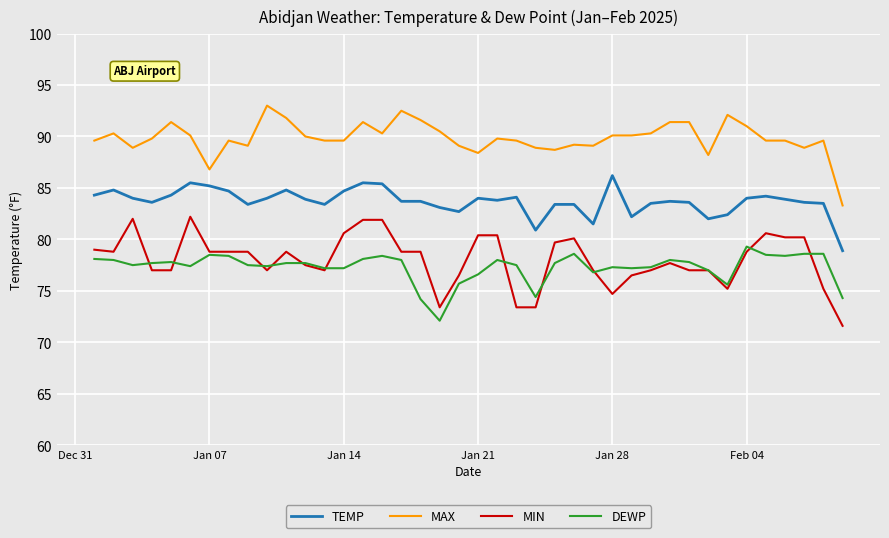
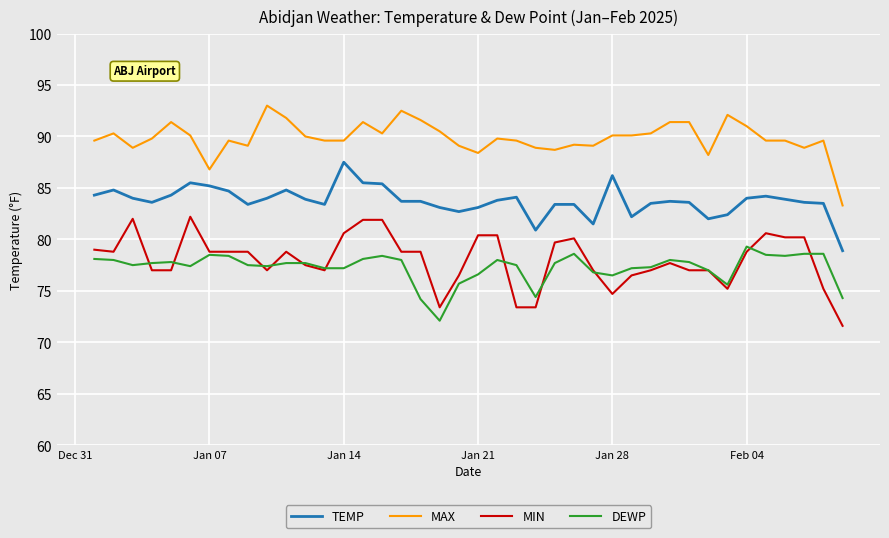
TEMP, Jan 14: 84.7 -> 87.5
TEMP, Jan 21: 84.0 -> 83.1
DEWP, Jan 28: 77.3 -> 76.5
